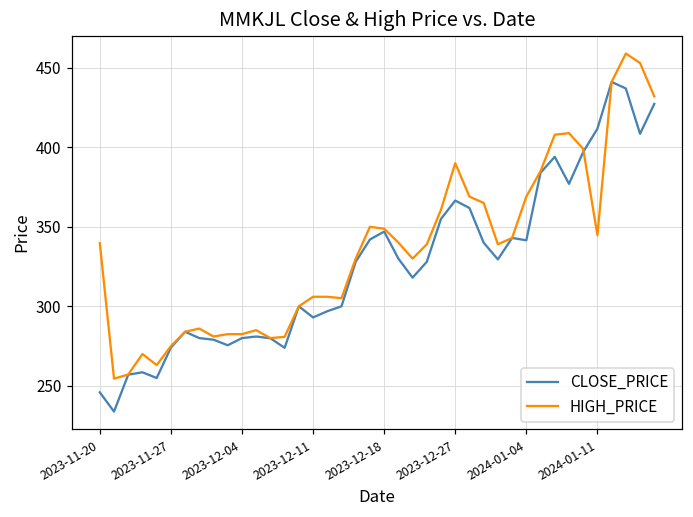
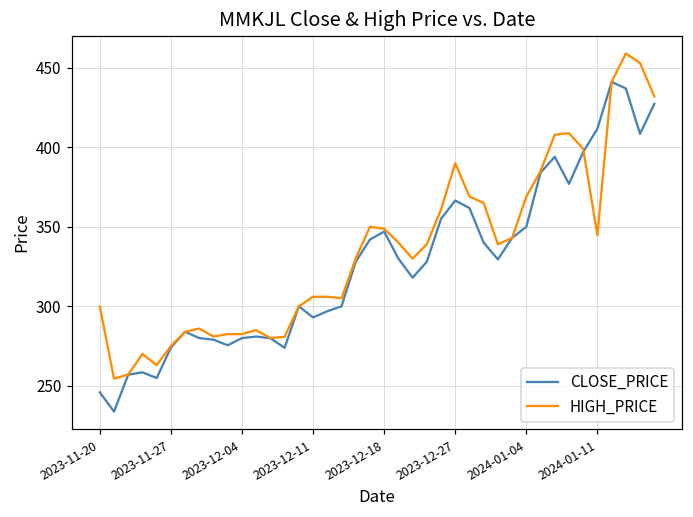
HIGH_PRICE, 2023-11-20: 340 -> 300
CLOSE_PRICE, 2024-01-04: 342 -> 350
